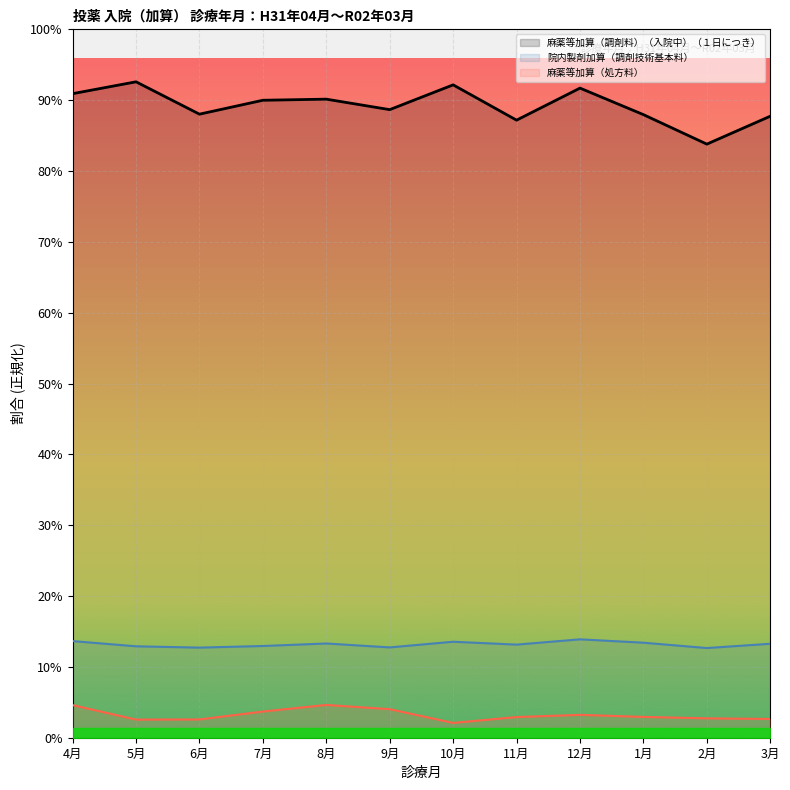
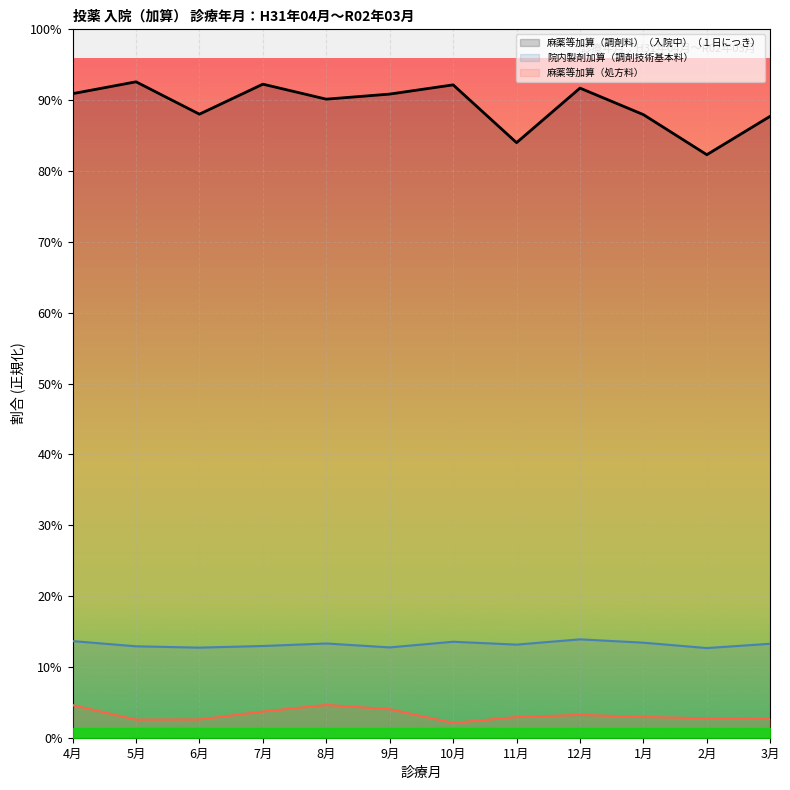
麻薬等加算（調剤料）（入院中）（１日につき）, 7月: 90% -> 92%
麻薬等加算（調剤料）（入院中）（１日につき）, 9月: 89% -> 91%
麻薬等加算（調剤料）（入院中）（１日につき）, 11月: 87% -> 84%
麻薬等加算（調剤料）（入院中）（１日につき）, 2月: 84% -> 82%
